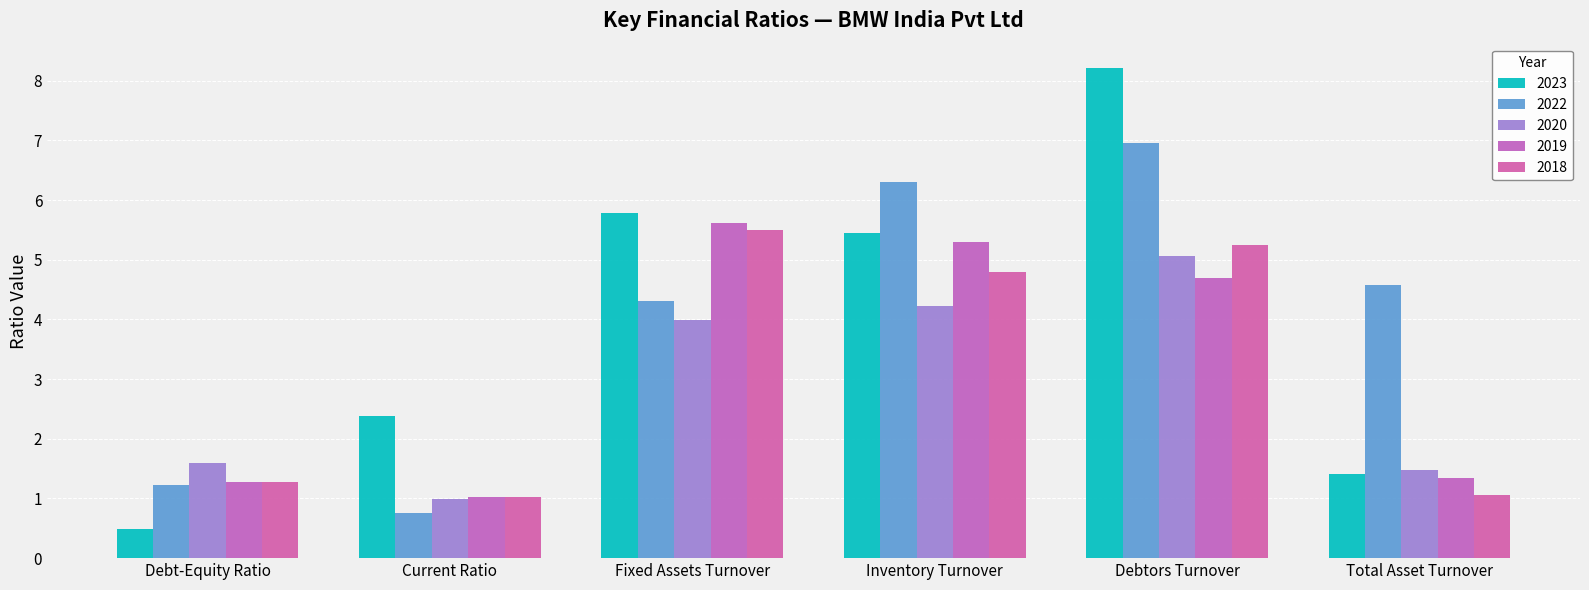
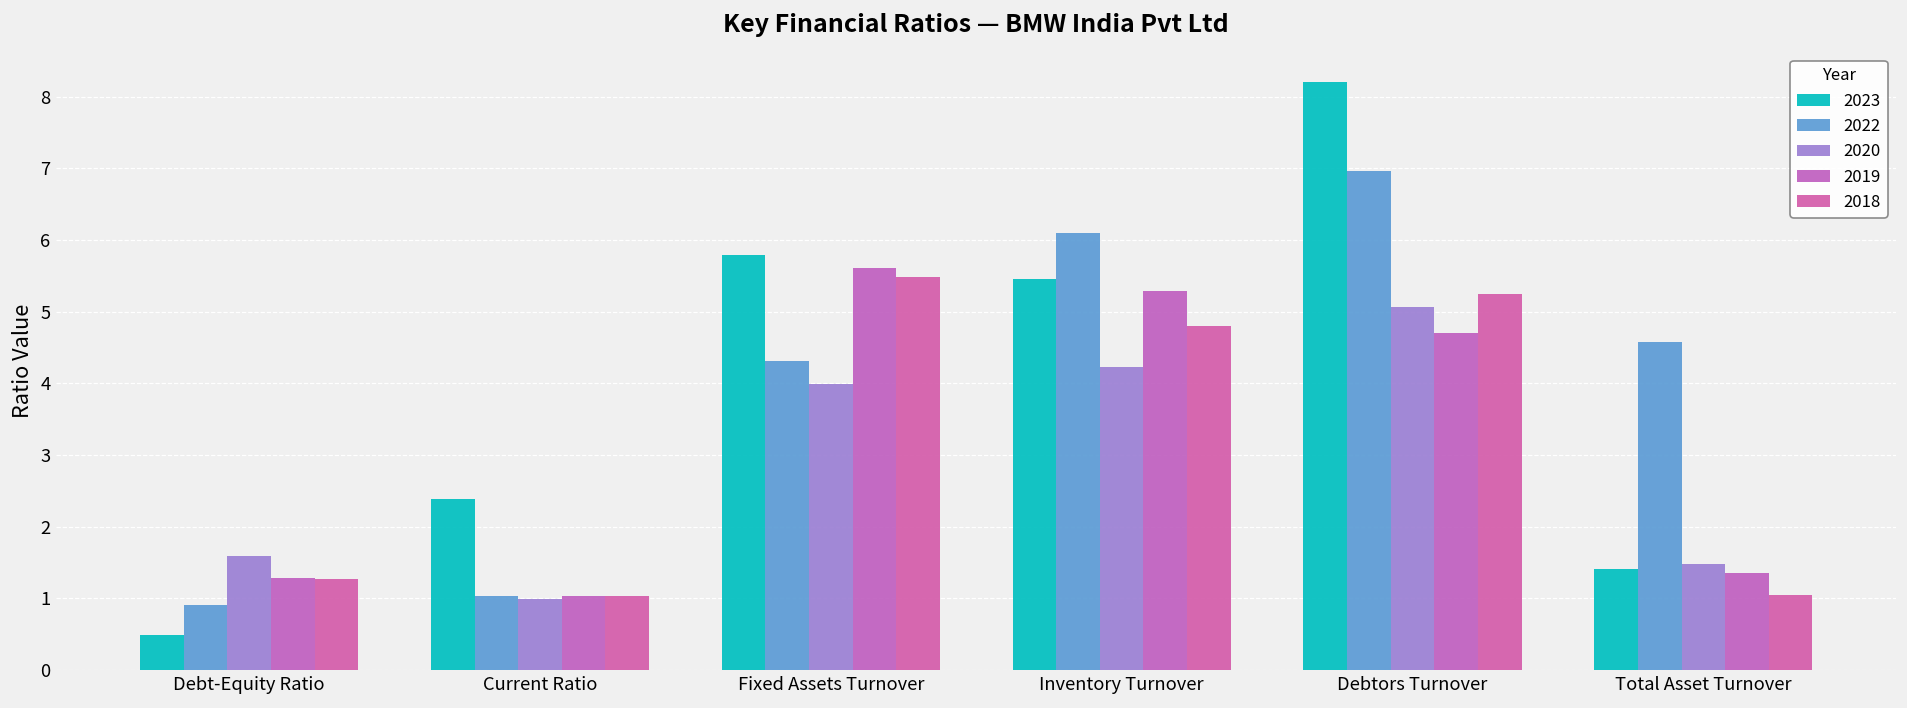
2022, Debt-Equity Ratio: 1.2 -> 0.9
2022, Current Ratio: 0.8 -> 1.0
2022, Inventory Turnover: 6.3 -> 6.1
